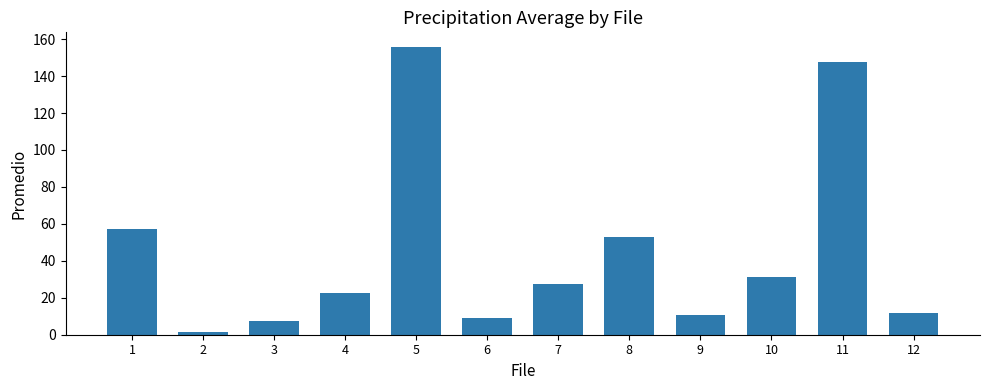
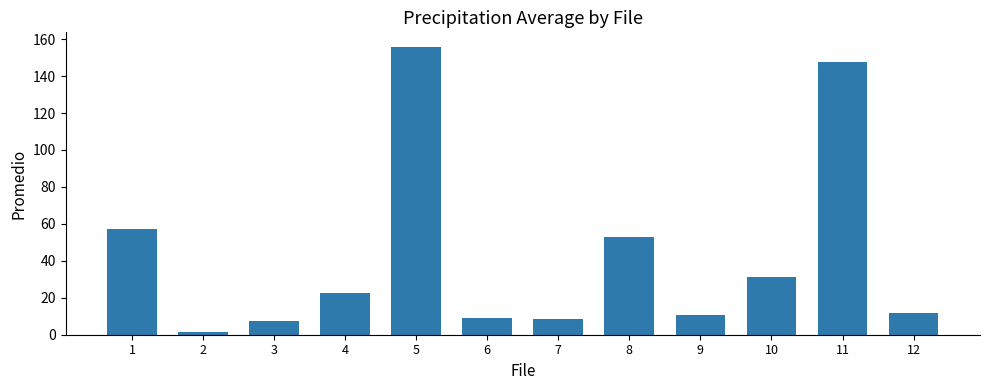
7: 27 -> 9
